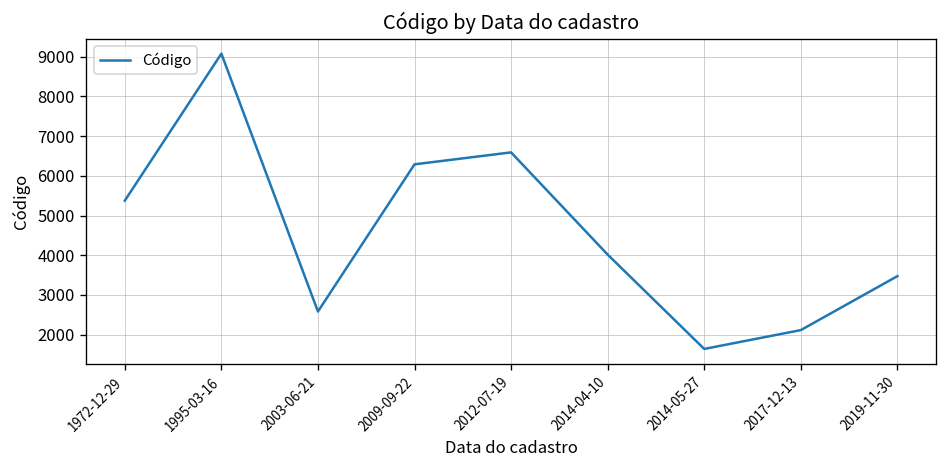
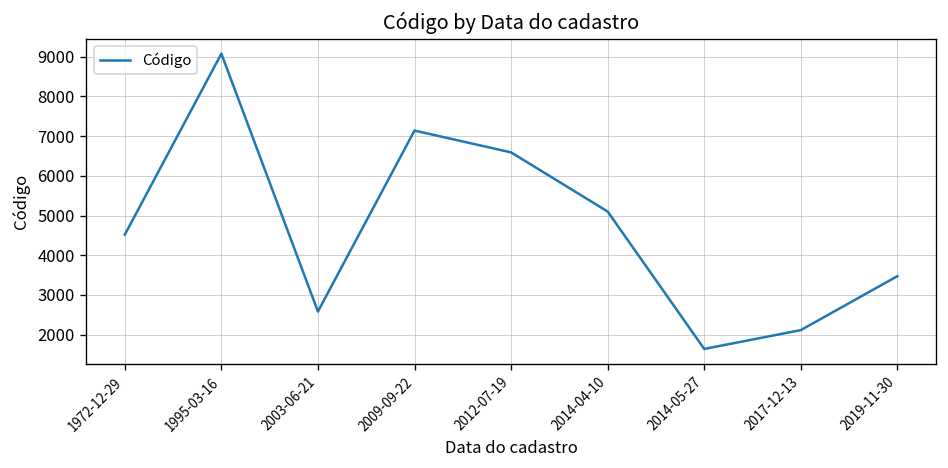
1972-12-29: 5400 -> 4500
2009-09-22: 6300 -> 7100
2014-04-10: 4000 -> 5100
